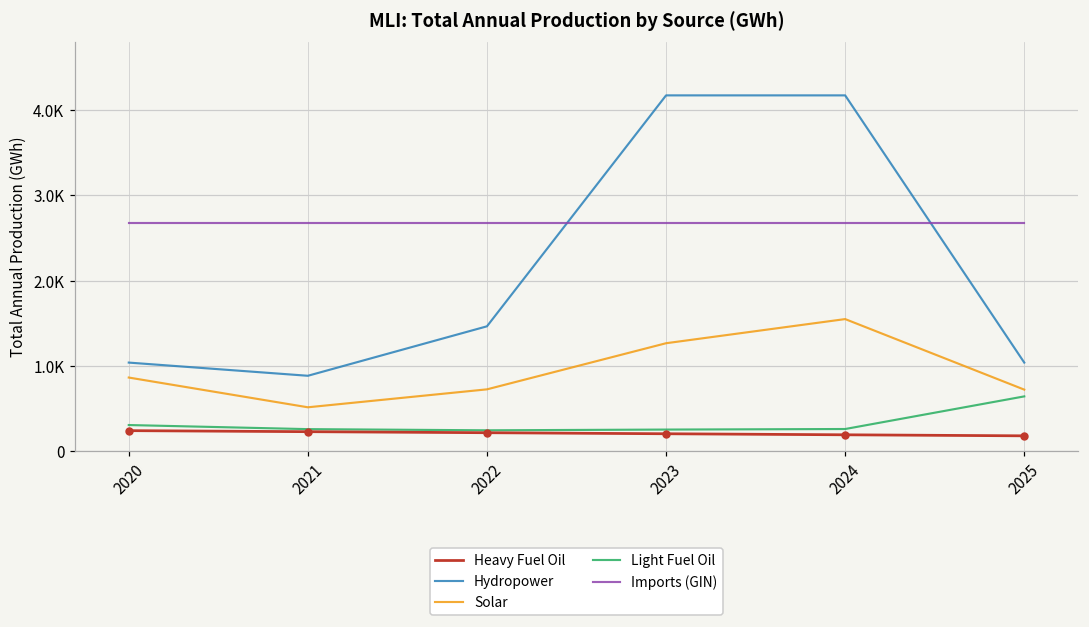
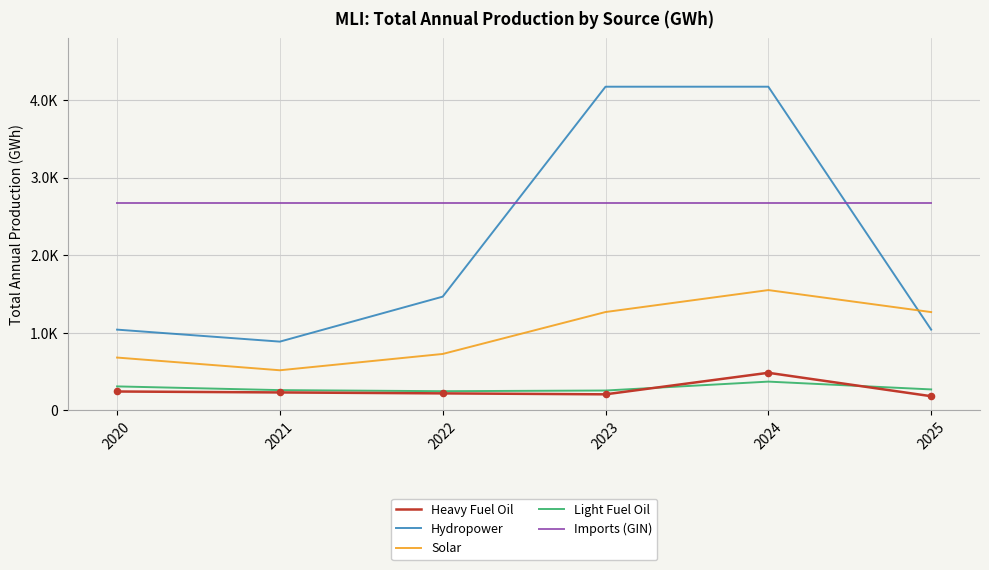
Solar, 2020: 900 -> 700
Heavy Fuel Oil, 2024: 200 -> 500
Light Fuel Oil, 2024: 300 -> 400
Solar, 2025: 700 -> 1300
Light Fuel Oil, 2025: 600 -> 300
